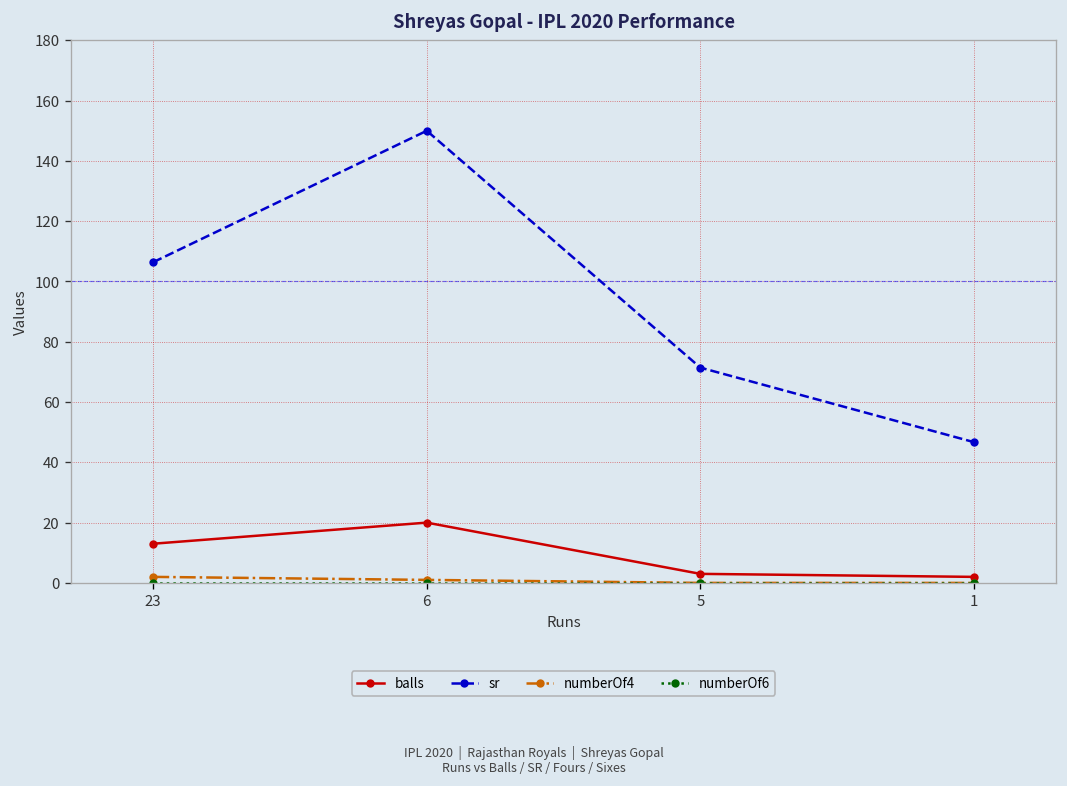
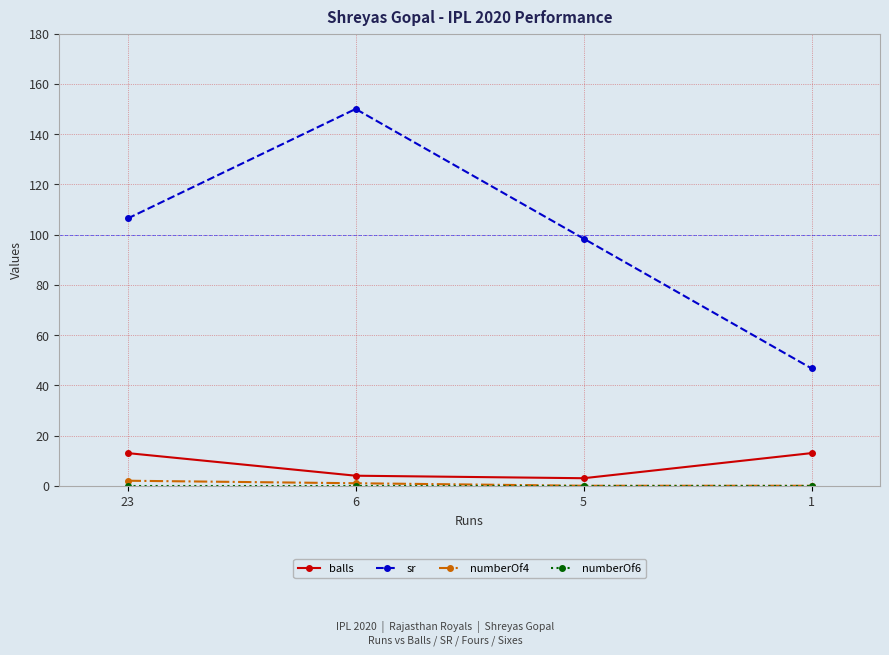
balls, 6: 20 -> 4
sr, 5: 71 -> 98
balls, 1: 2 -> 13
